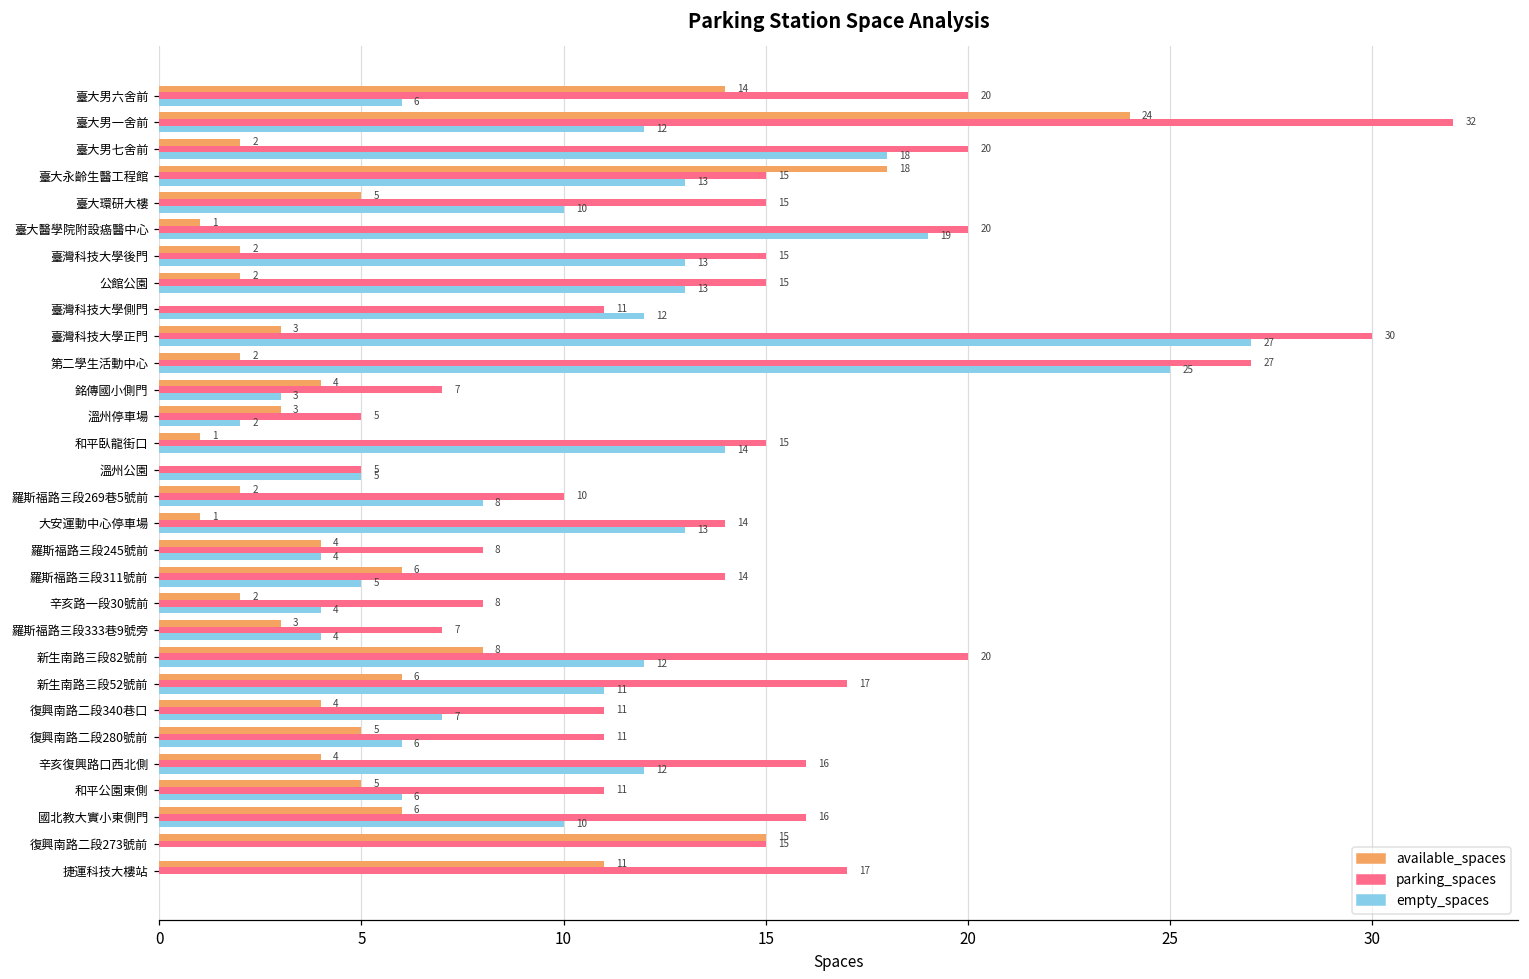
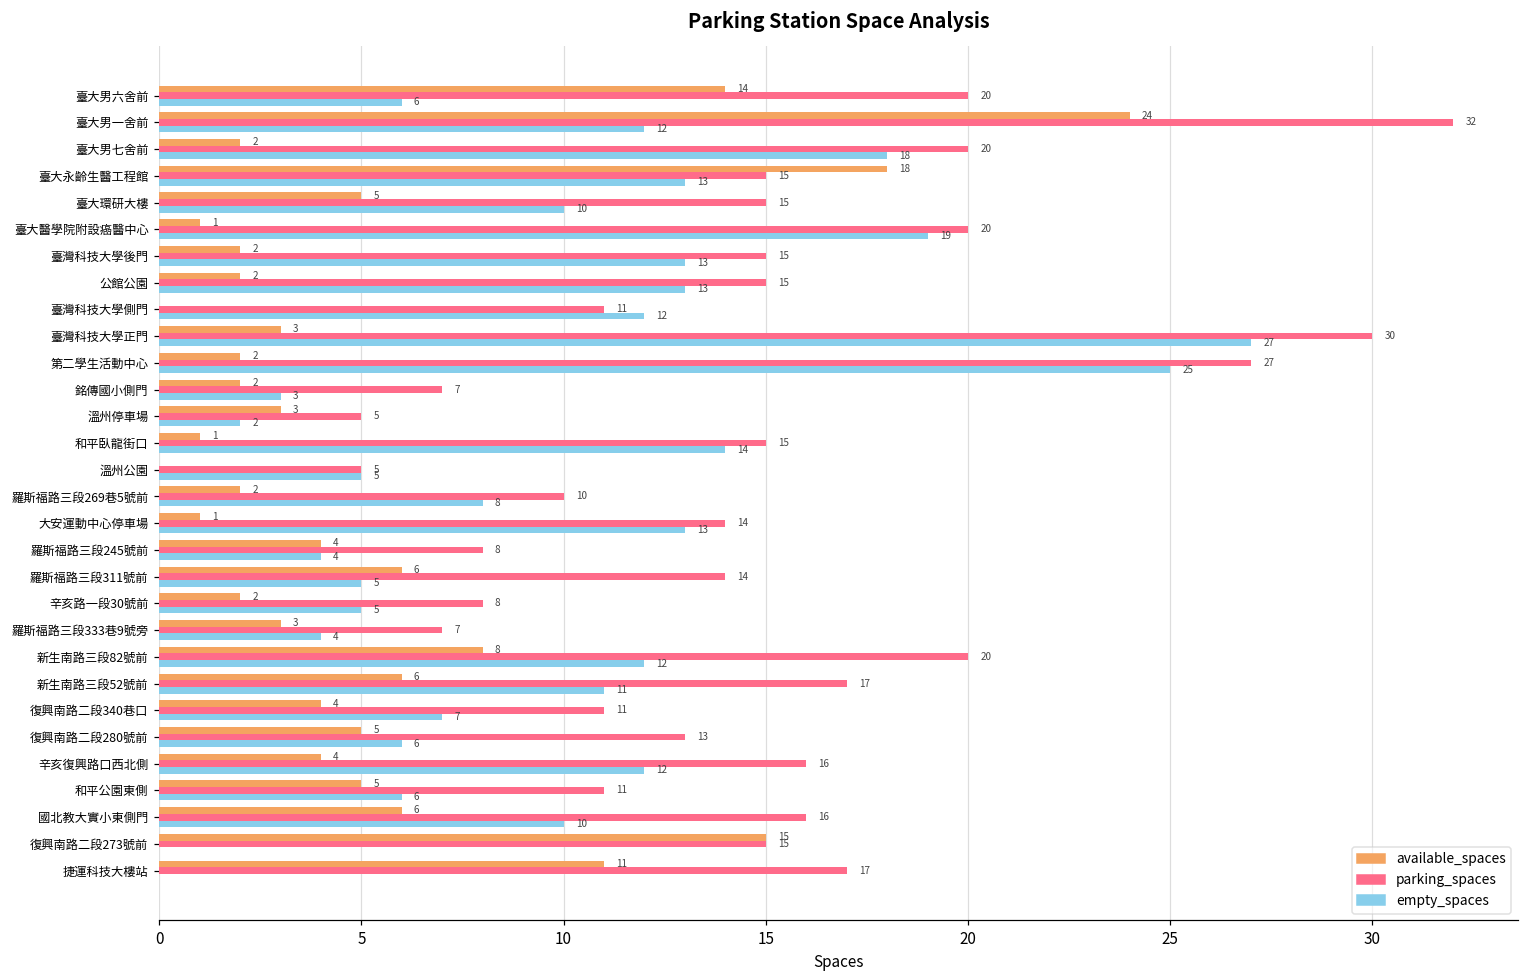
available_spaces, 銘傳國小側門: 4 -> 2
empty_spaces, 辛亥路一段30號前: 4 -> 5
parking_spaces, 復興南路二段280號前: 11 -> 13
